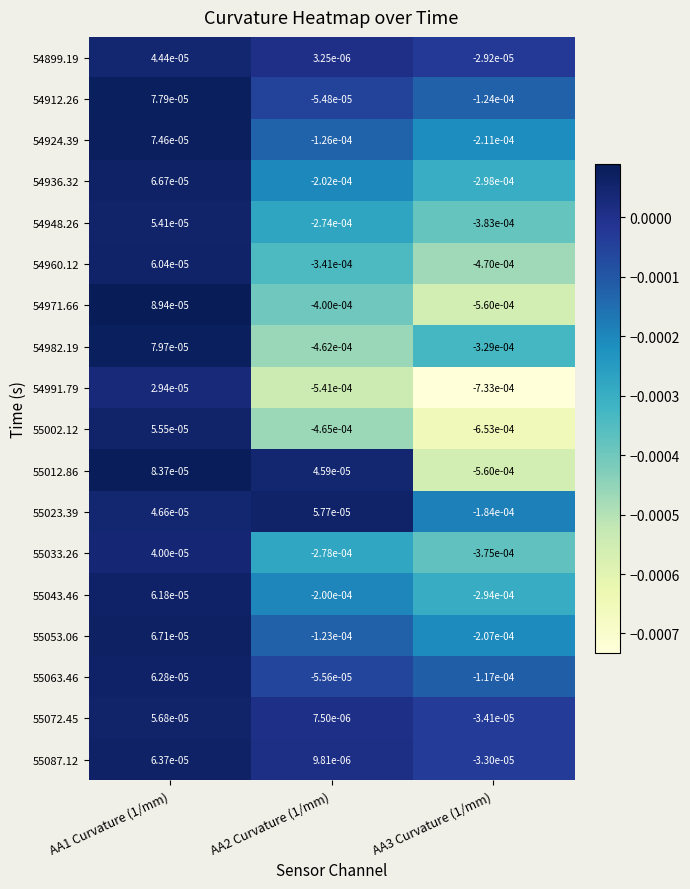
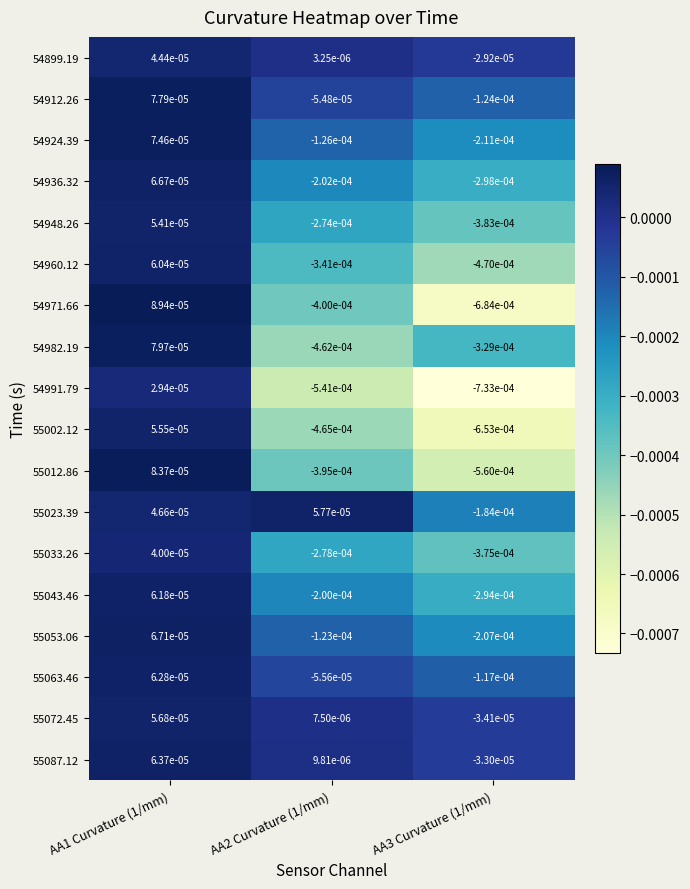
54971.66, AA3 Curvature (1/mm): -5.60e-04 -> -6.84e-04
55012.86, AA2 Curvature (1/mm): 4.59e-05 -> -3.95e-04
